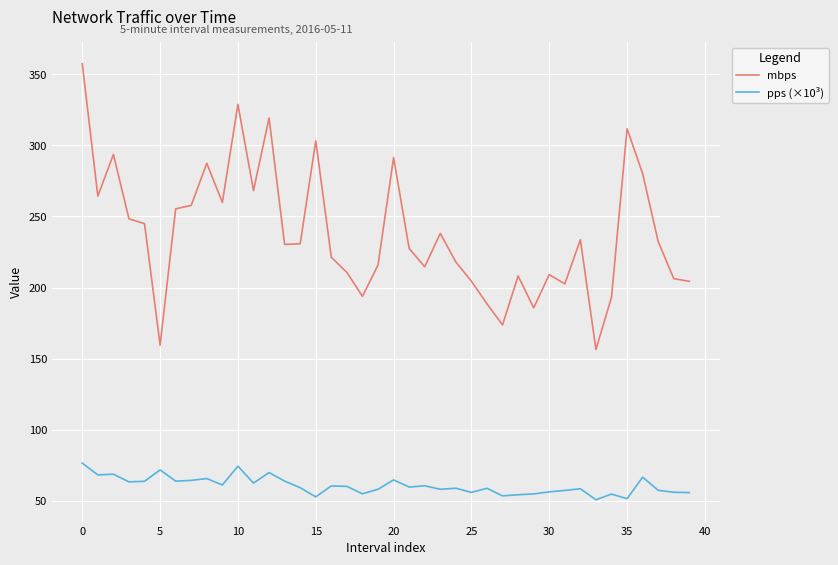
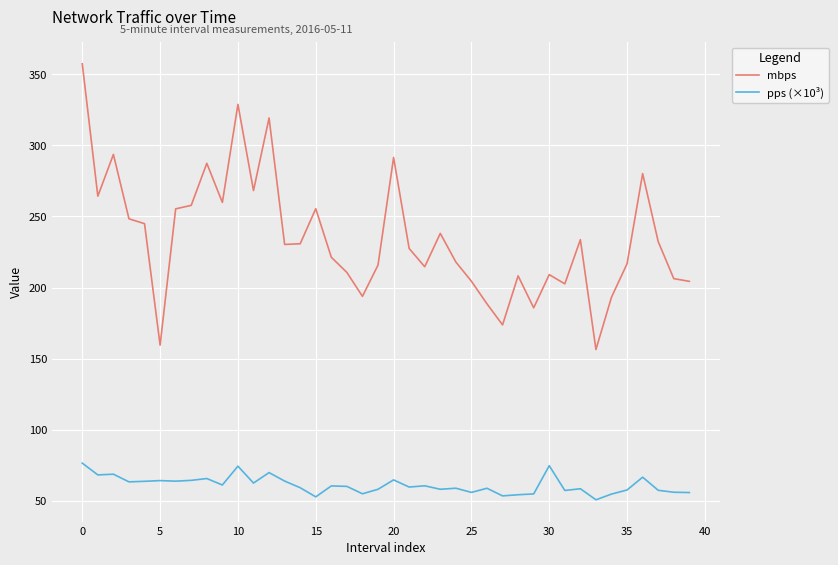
pps (×10³), 5: 72 -> 64
mbps, 15: 303 -> 255
pps (×10³), 30: 56 -> 75
mbps, 35: 312 -> 217
pps (×10³), 35: 51 -> 57
